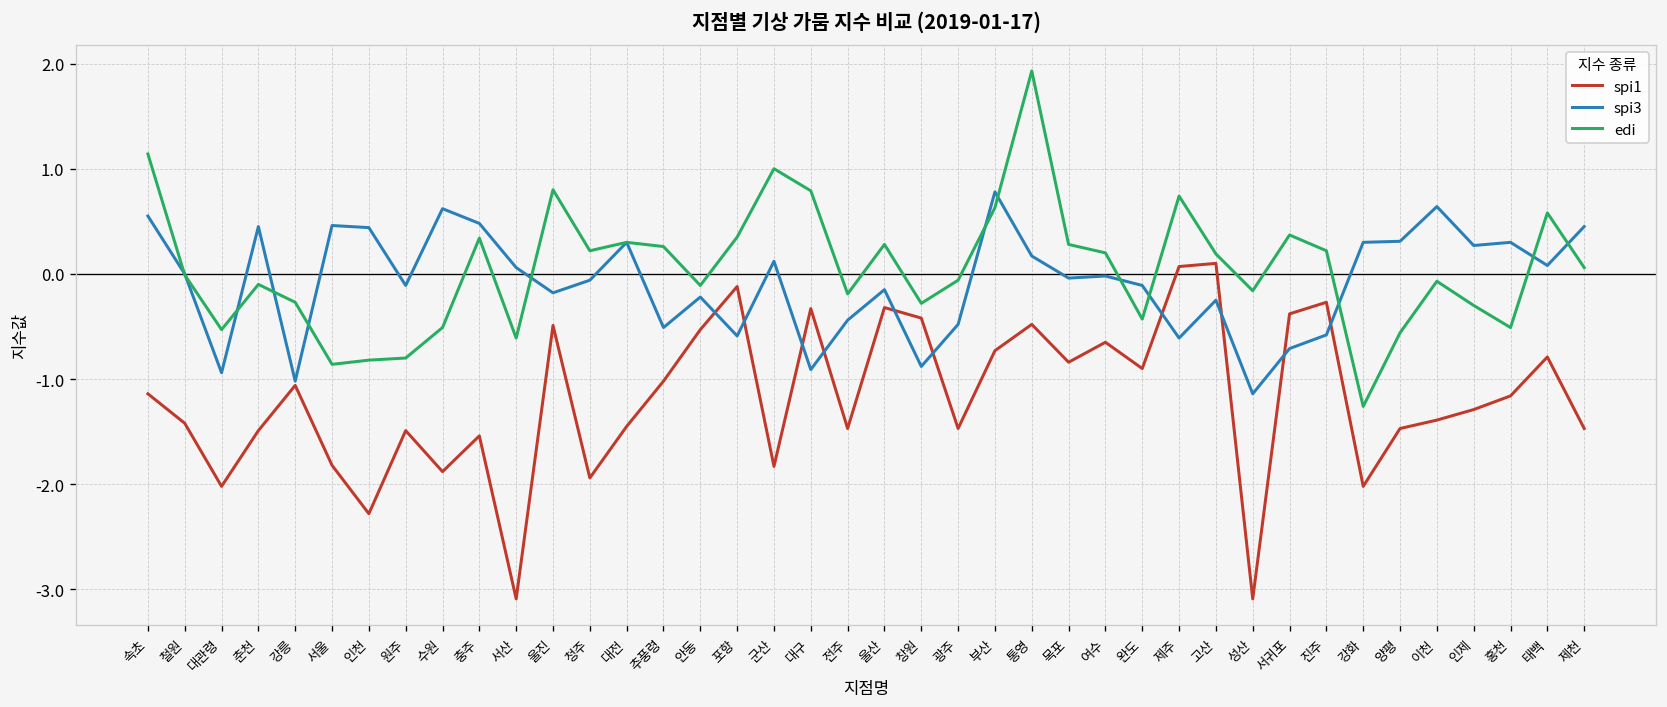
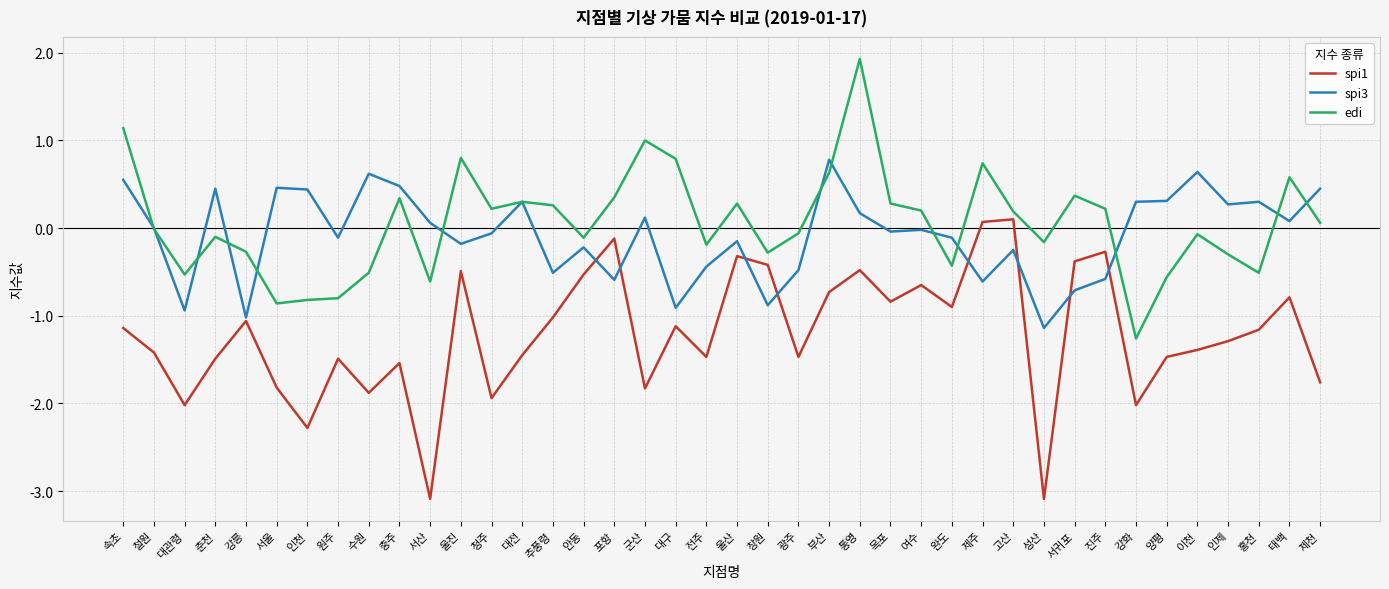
spi1, 대구: -0.3 -> -1.1
spi1, 제천: -1.5 -> -1.8
